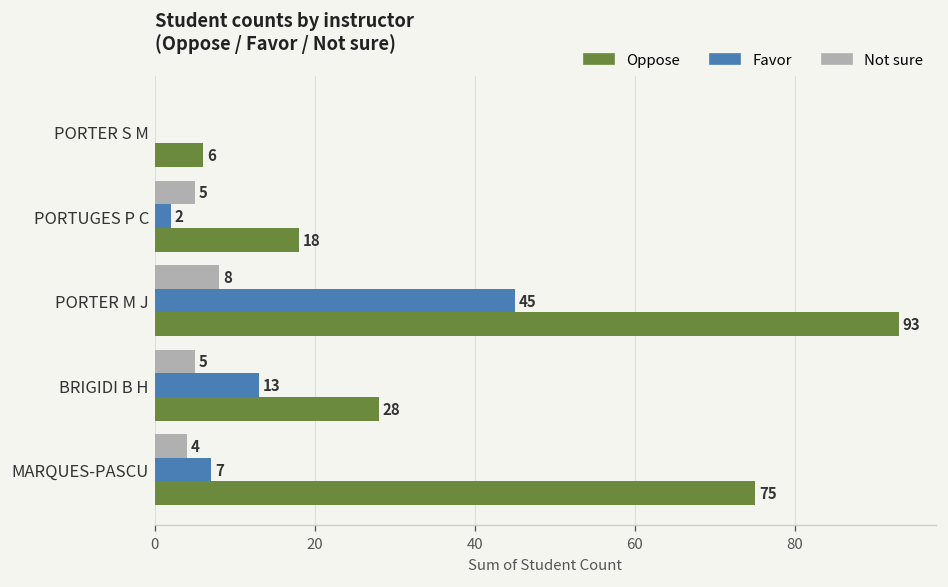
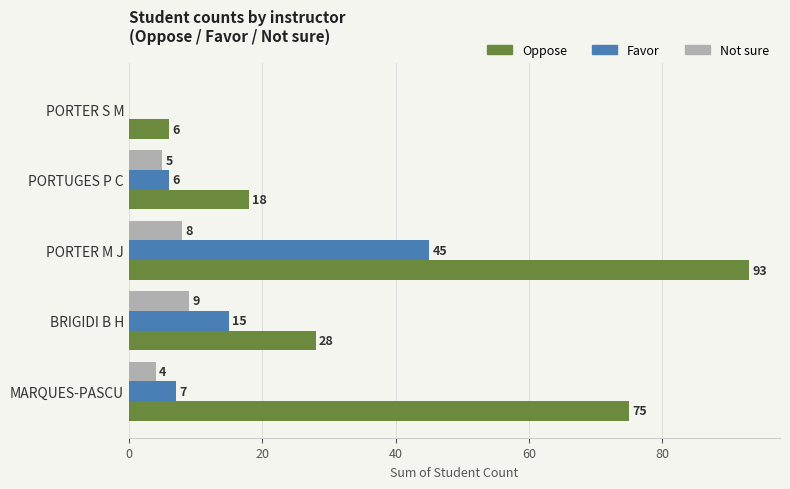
Favor, PORTUGES P C: 2 -> 6
Not sure, BRIGIDI B H: 5 -> 9
Favor, BRIGIDI B H: 13 -> 15
